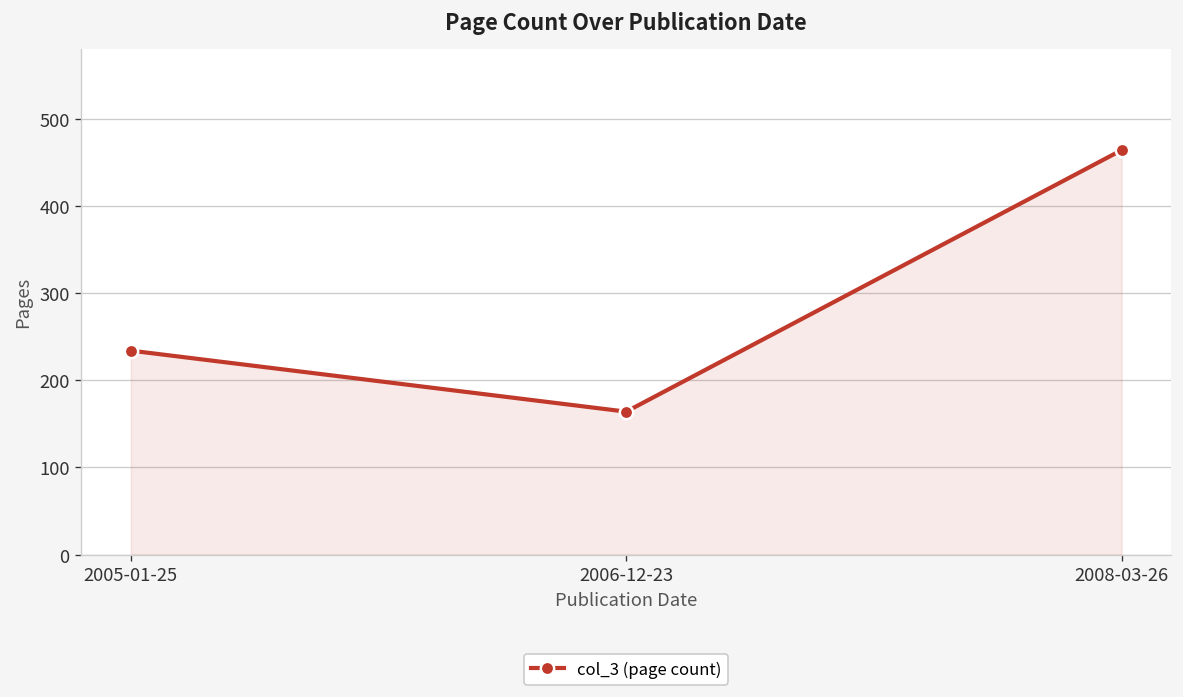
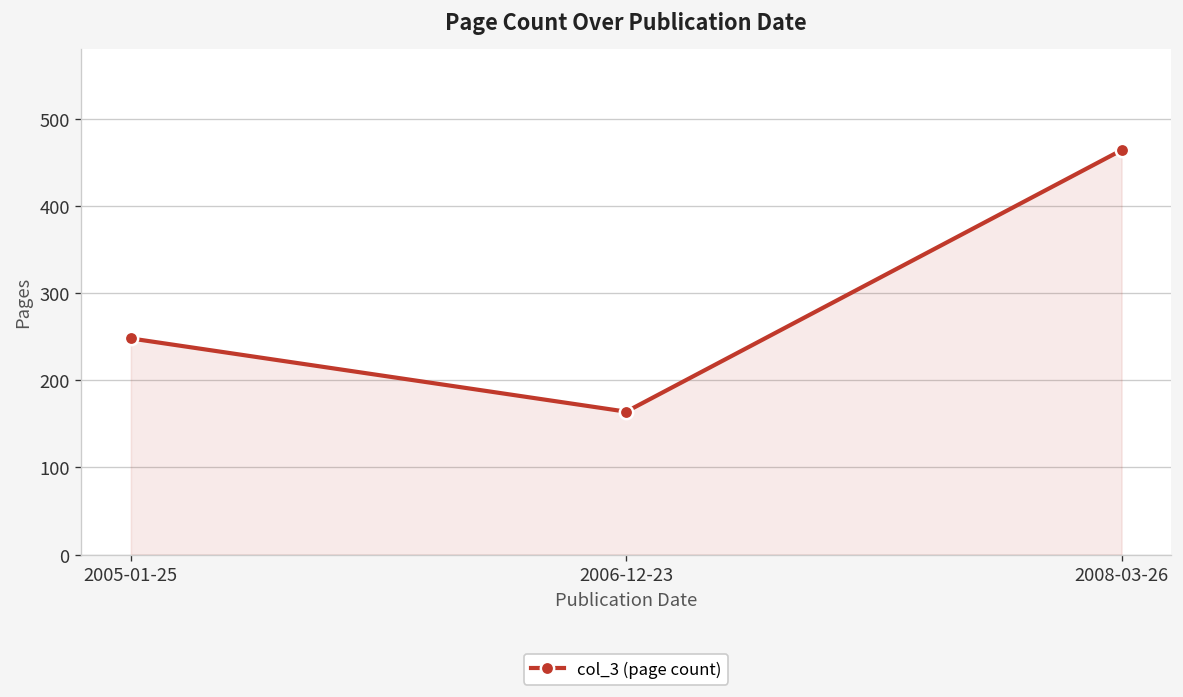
2005-01-25: 230 -> 250
